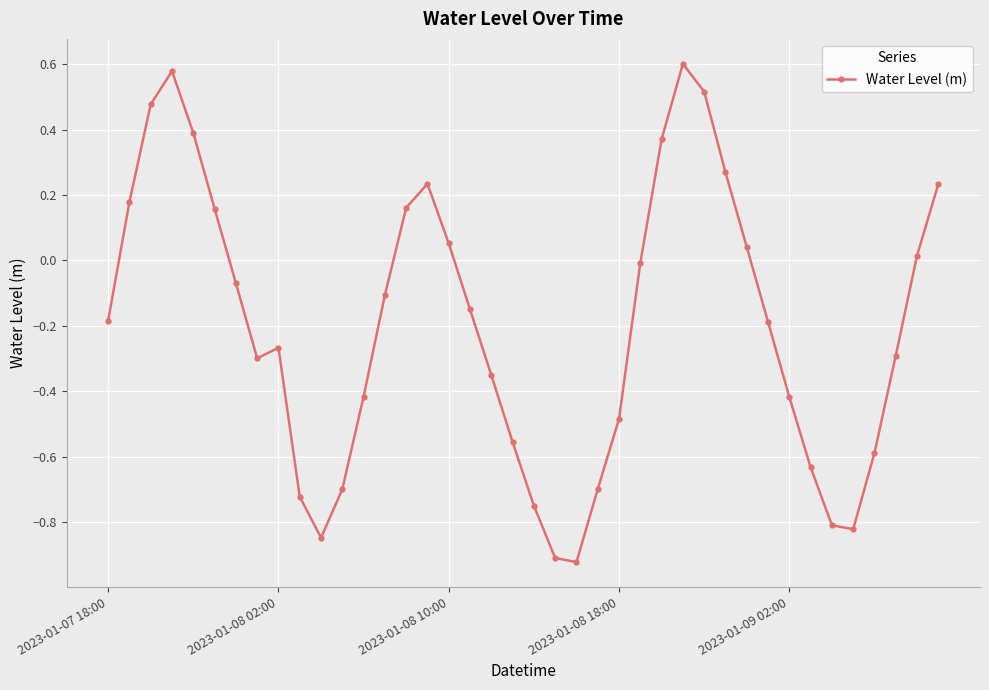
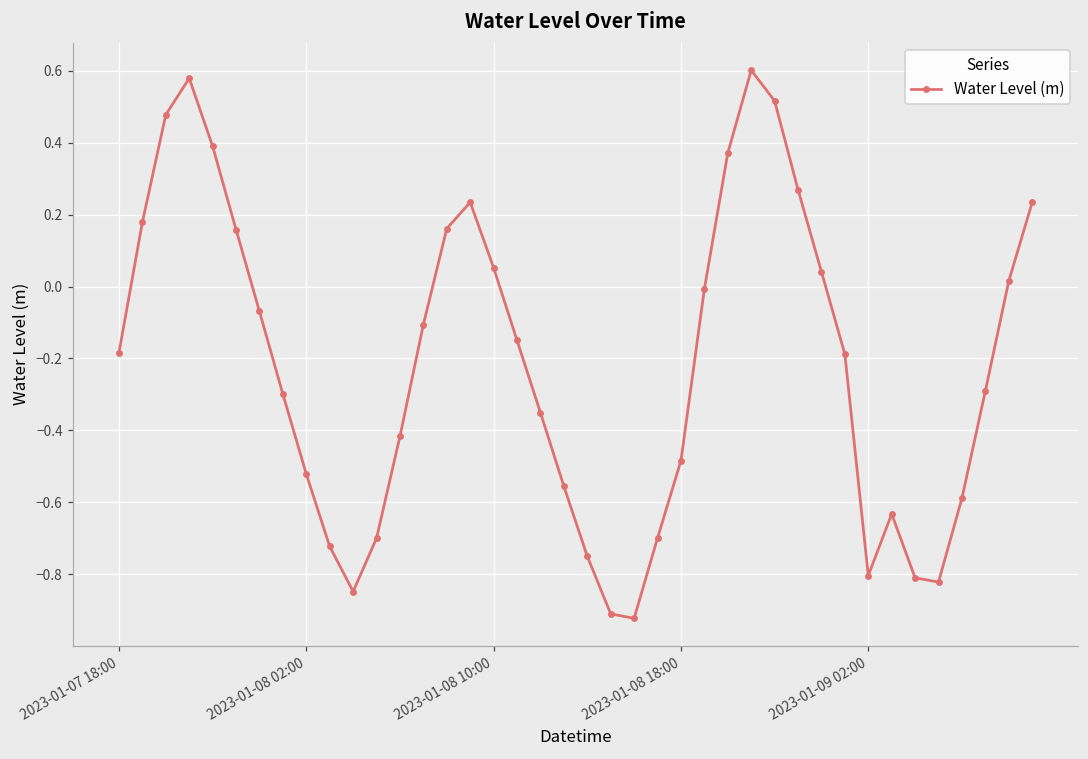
2023-01-08 02:00: -0.27 -> -0.52
2023-01-09 02:00: -0.42 -> -0.80
